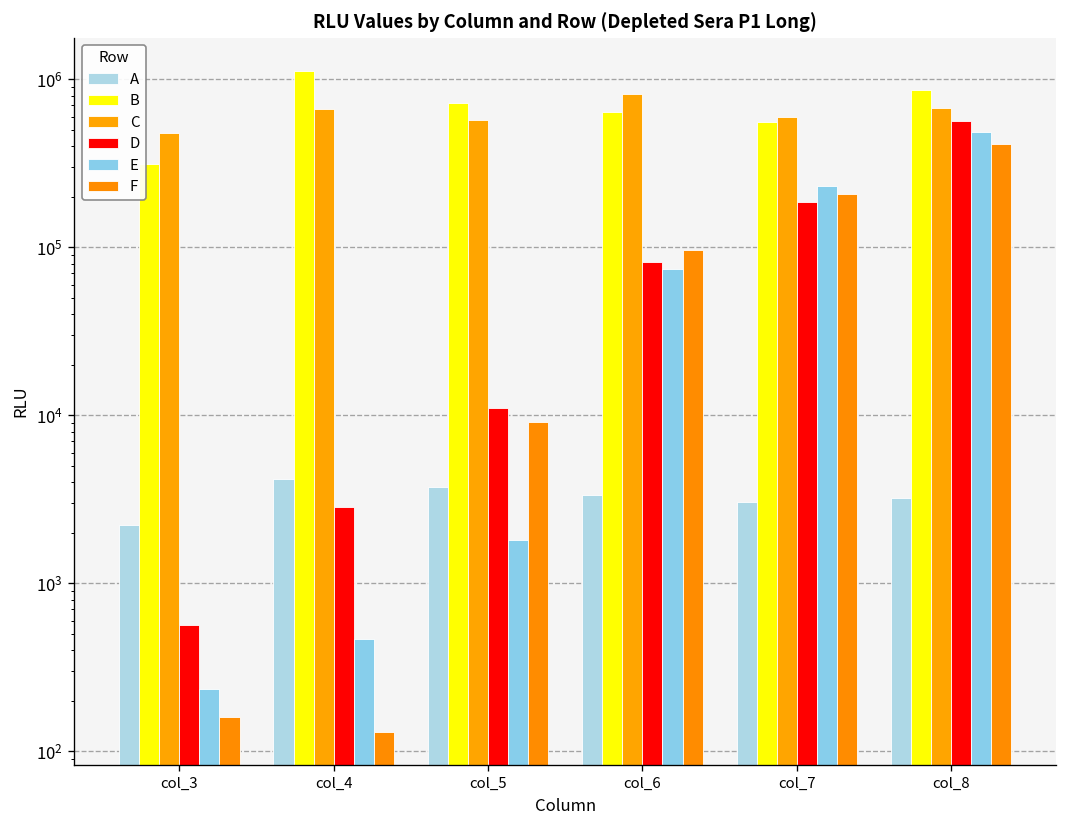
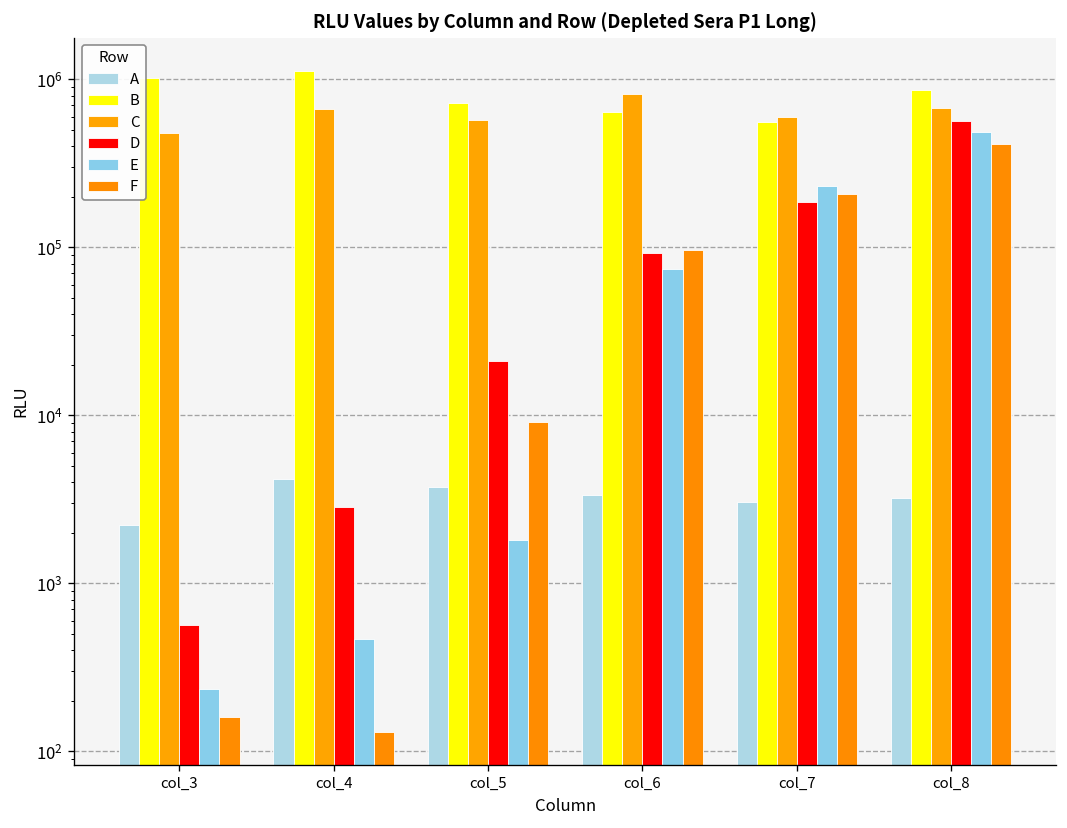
B, col_3: 310000 -> 1000000
D, col_5: 11000 -> 21000
D, col_6: 80000 -> 90000
